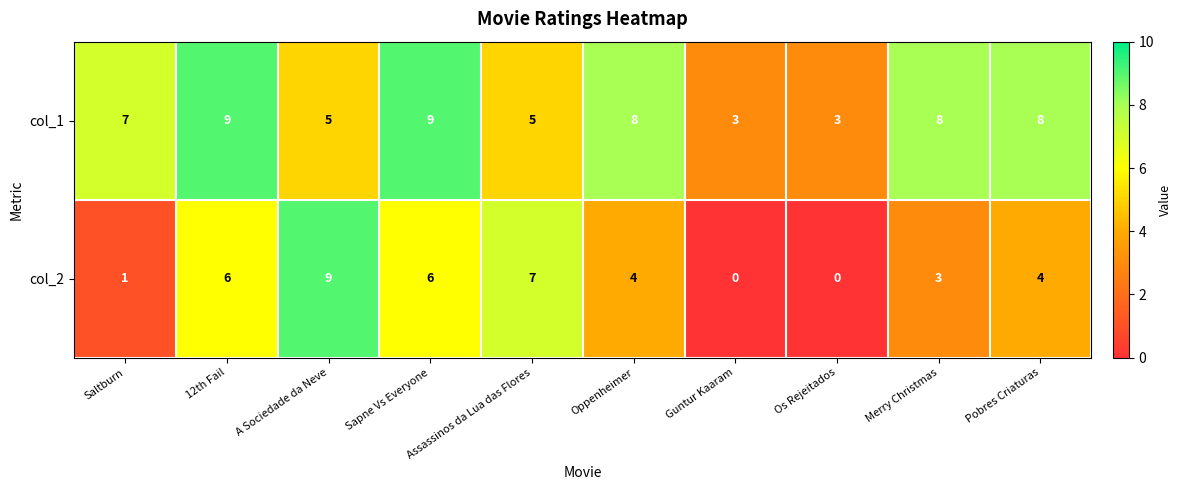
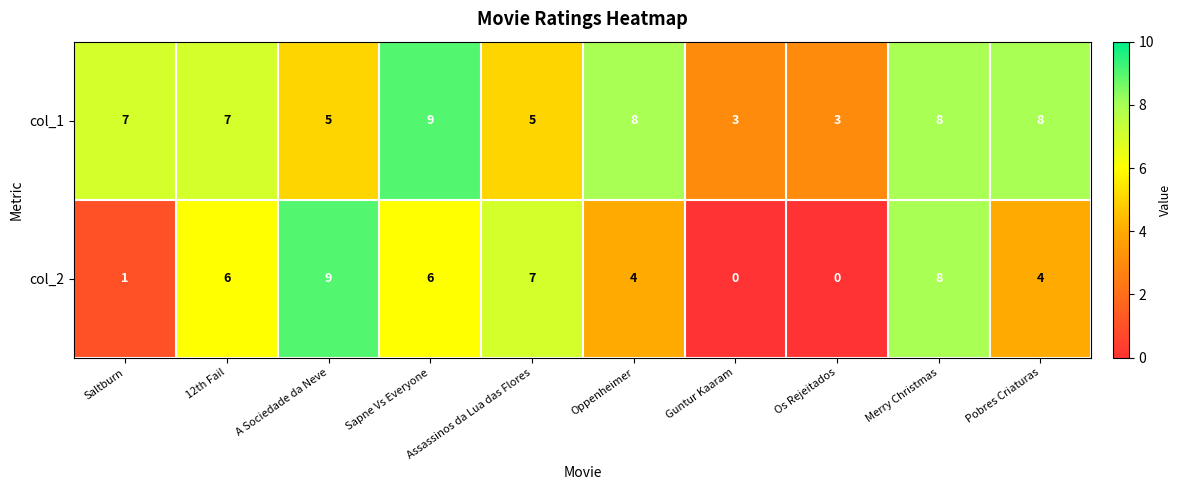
col_1, 12th Fail: 9 -> 7
col_2, Merry Christmas: 3 -> 8
